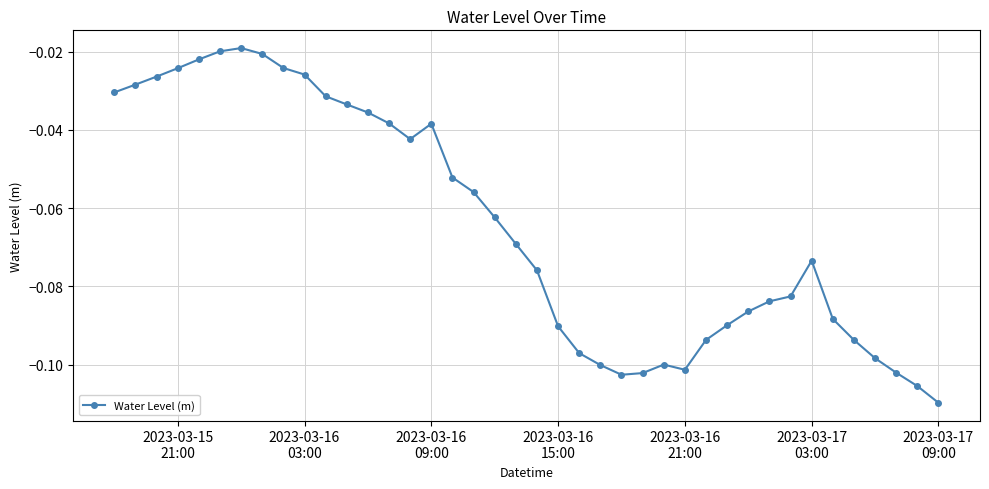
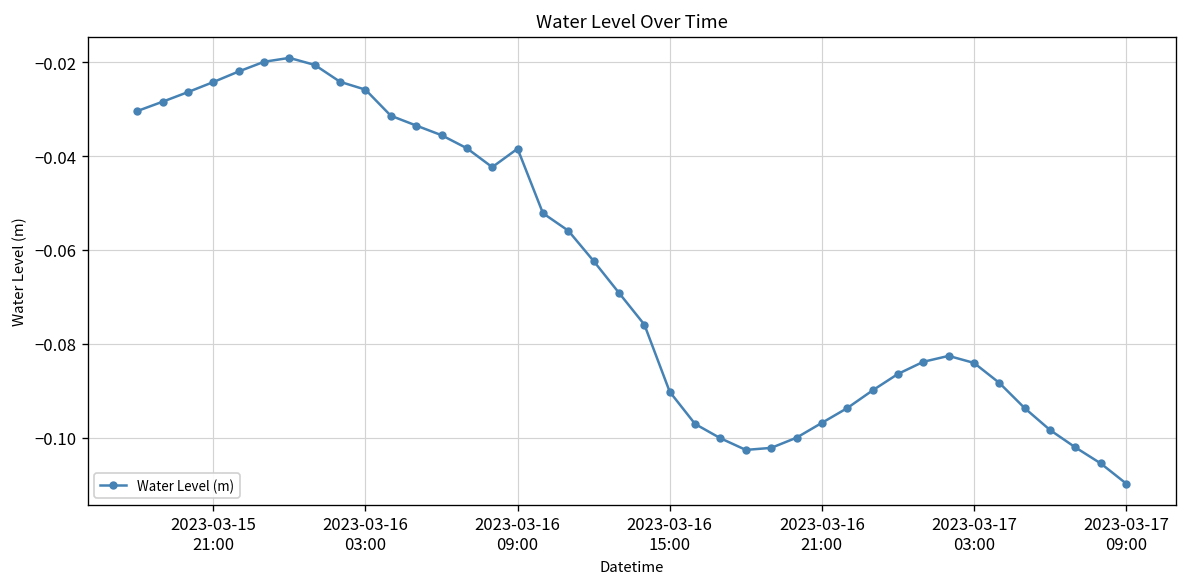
2023-03-16 21:00: -0.101 -> -0.097
2023-03-17 03:00: -0.073 -> -0.084
